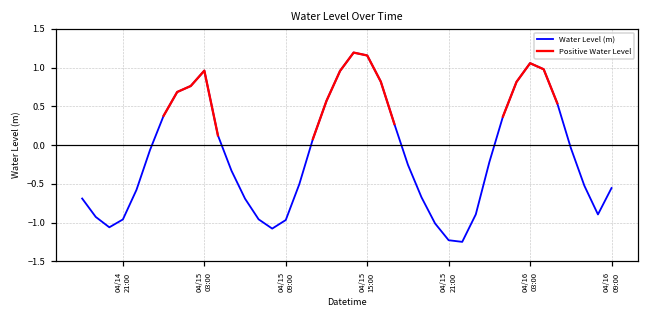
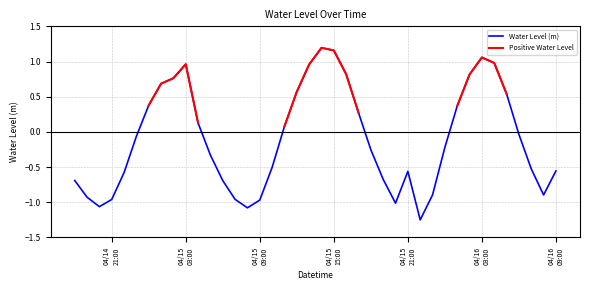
Water Level (m), 04/15 21:00: -1.2 -> -0.6
